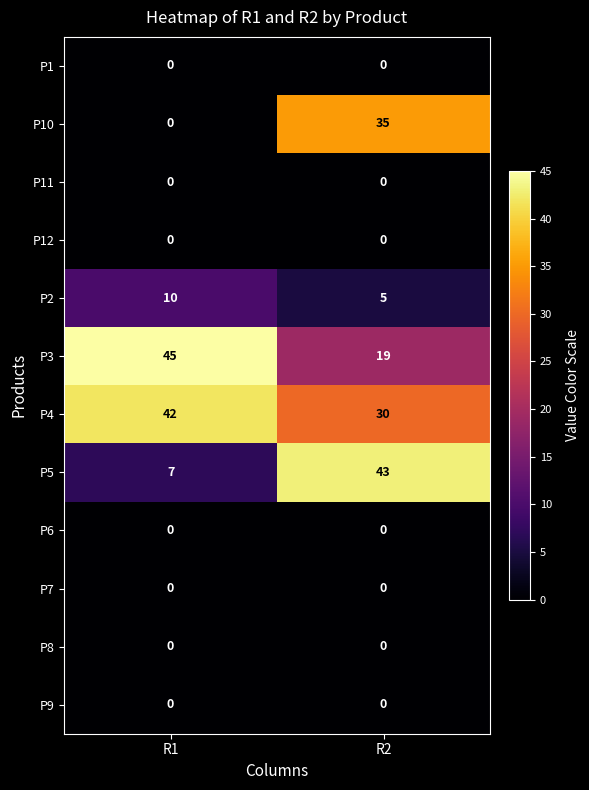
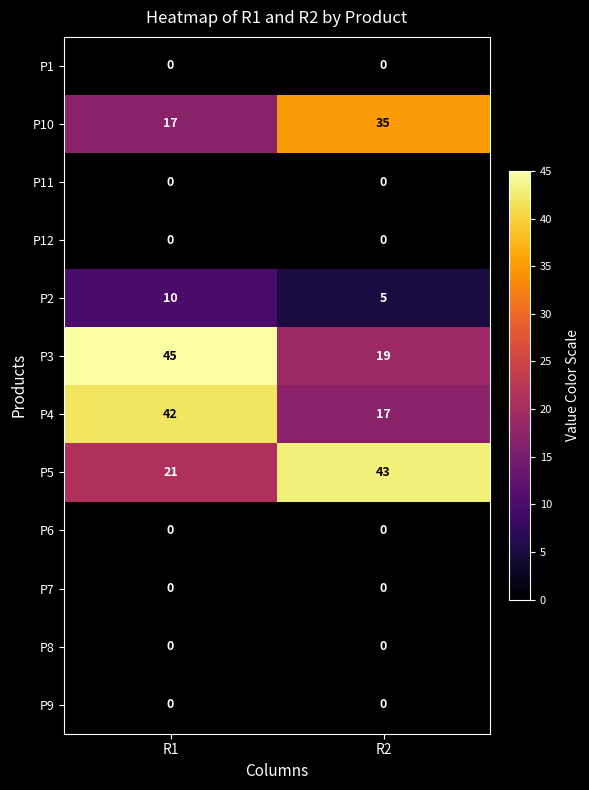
P10, R1: 0 -> 17
P4, R2: 30 -> 17
P5, R1: 7 -> 21
